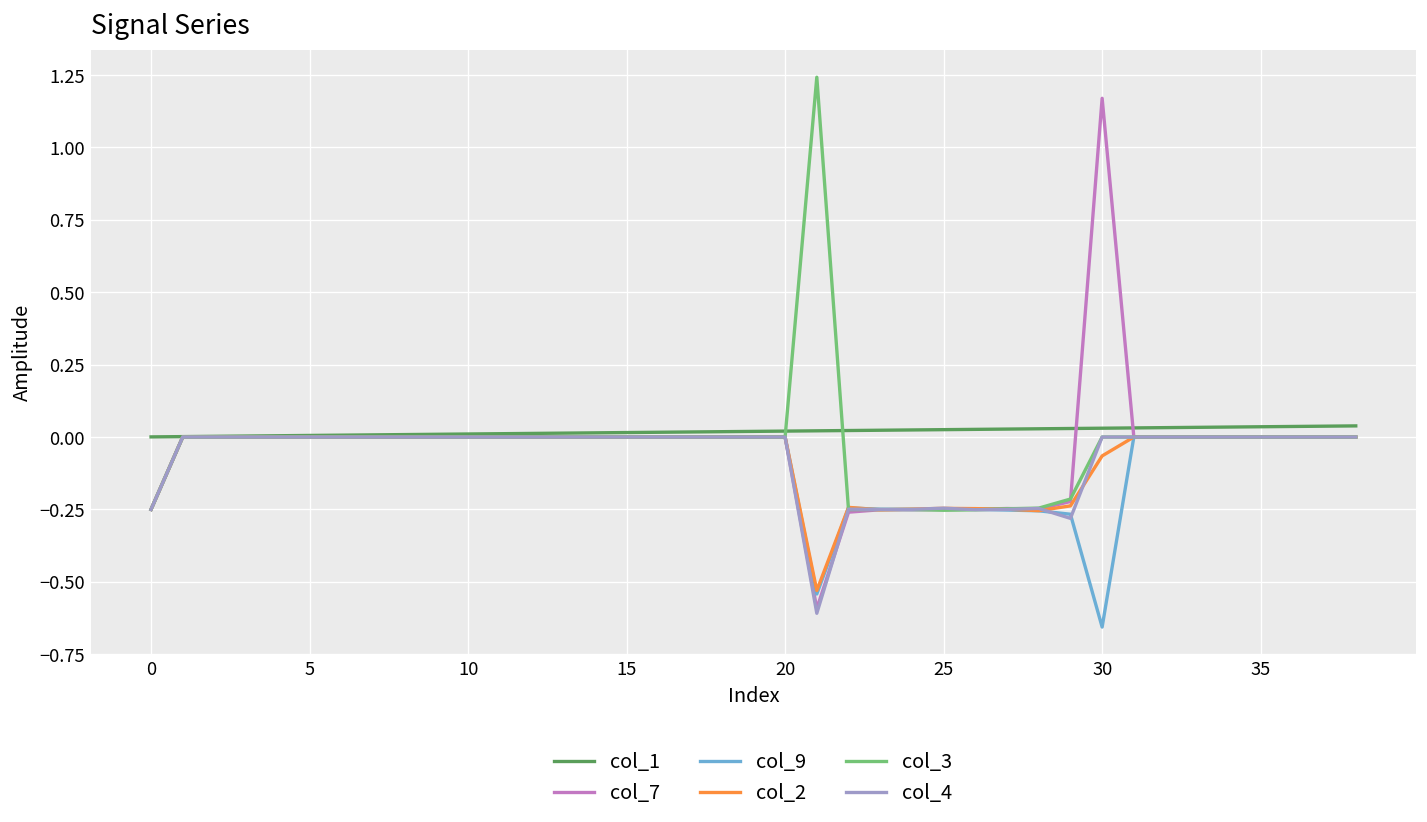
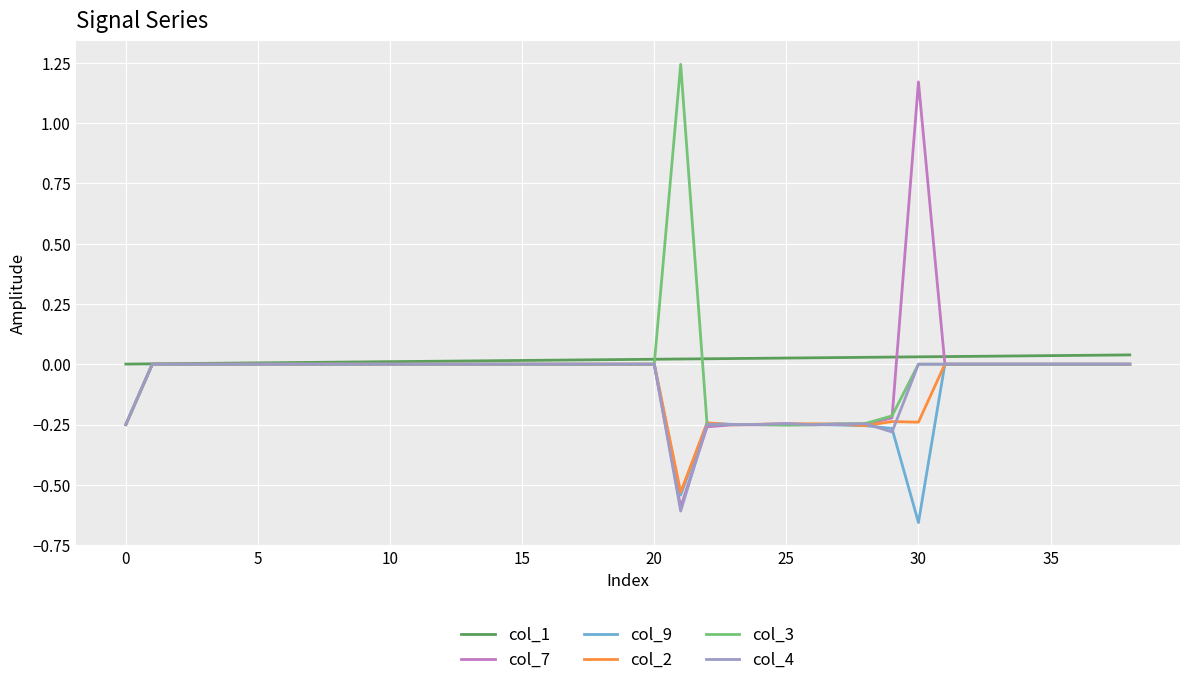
col_2, 30: -0.07 -> -0.24
